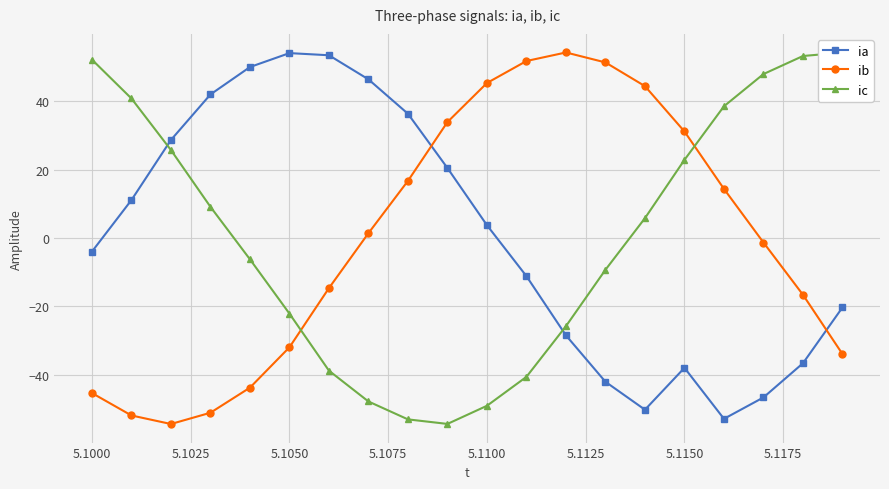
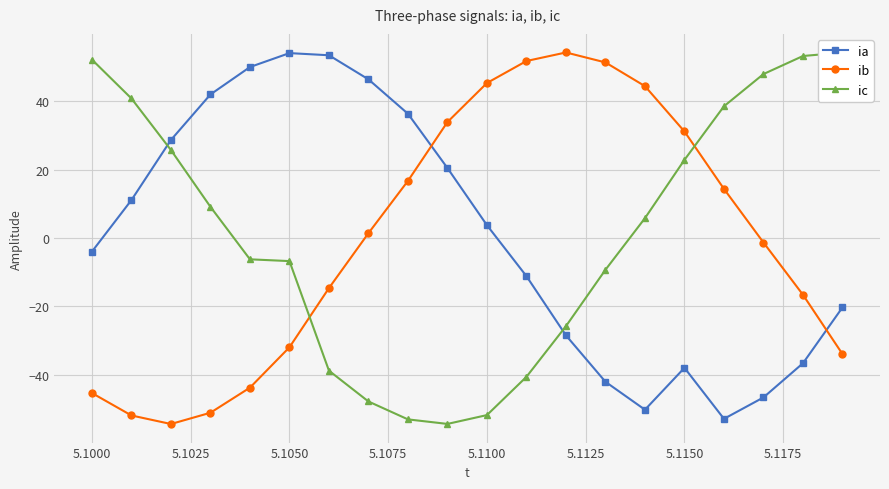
ic, 5.1050: -22 -> -7
ic, 5.1100: -49 -> -52
